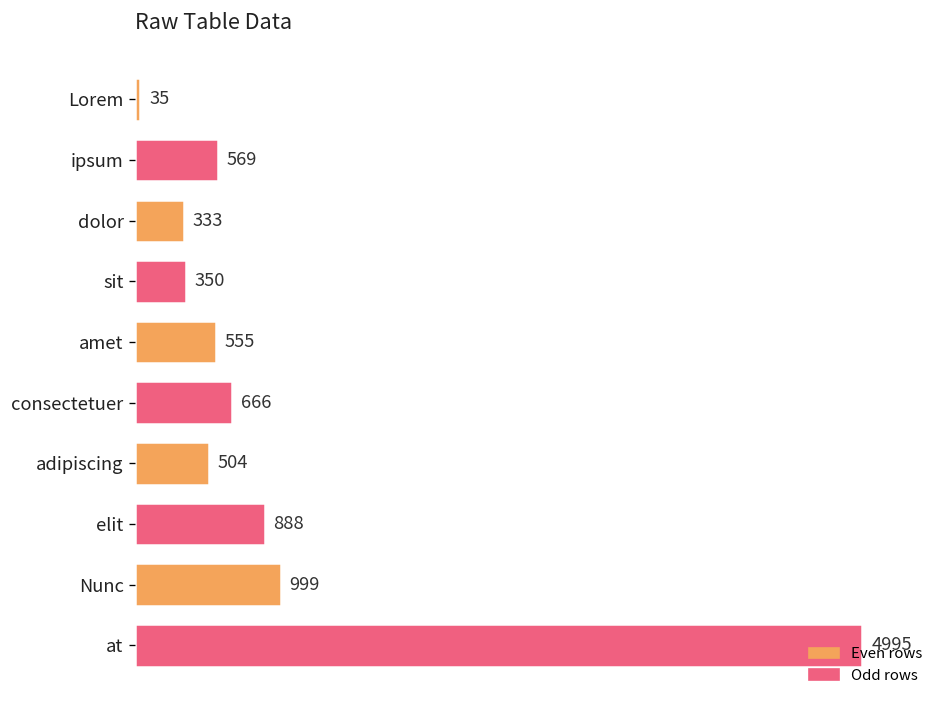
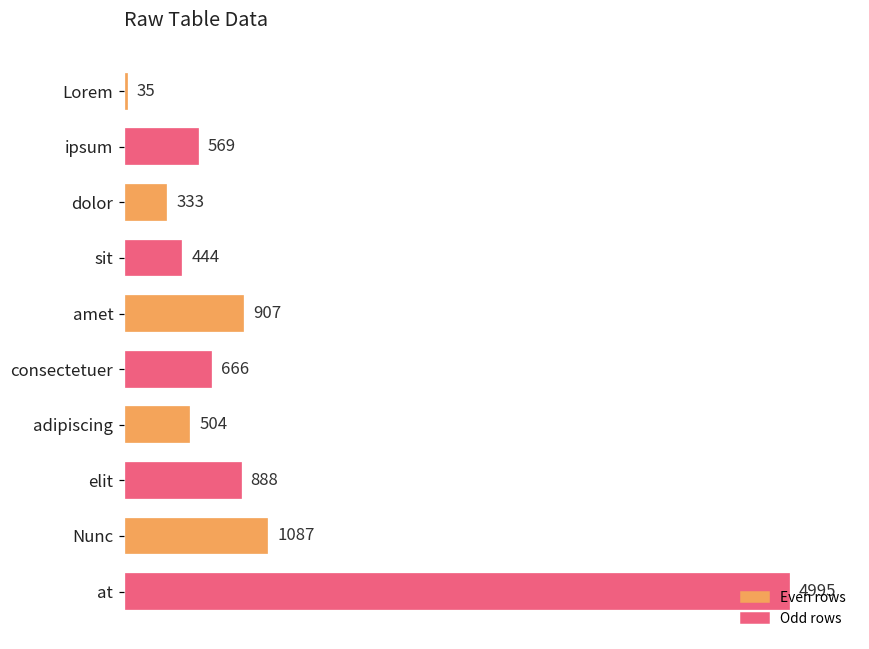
sit: 350 -> 444
amet: 555 -> 907
Nunc: 999 -> 1087
